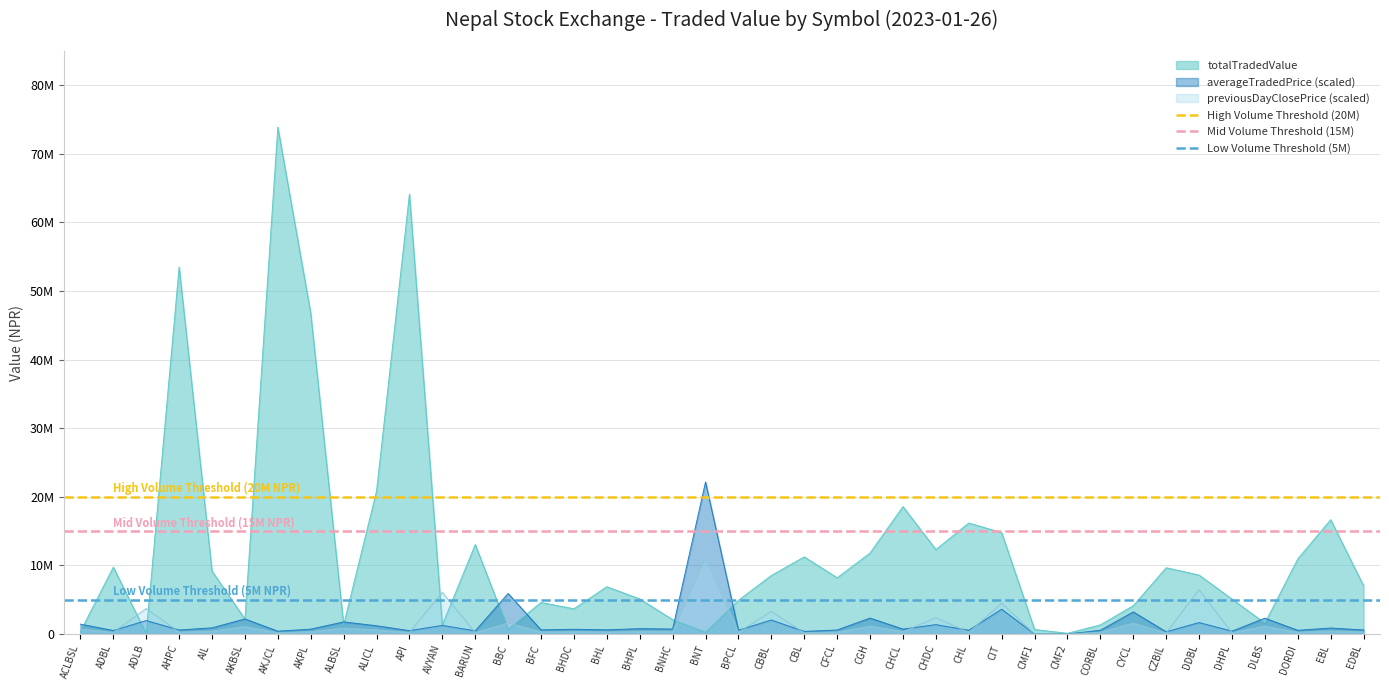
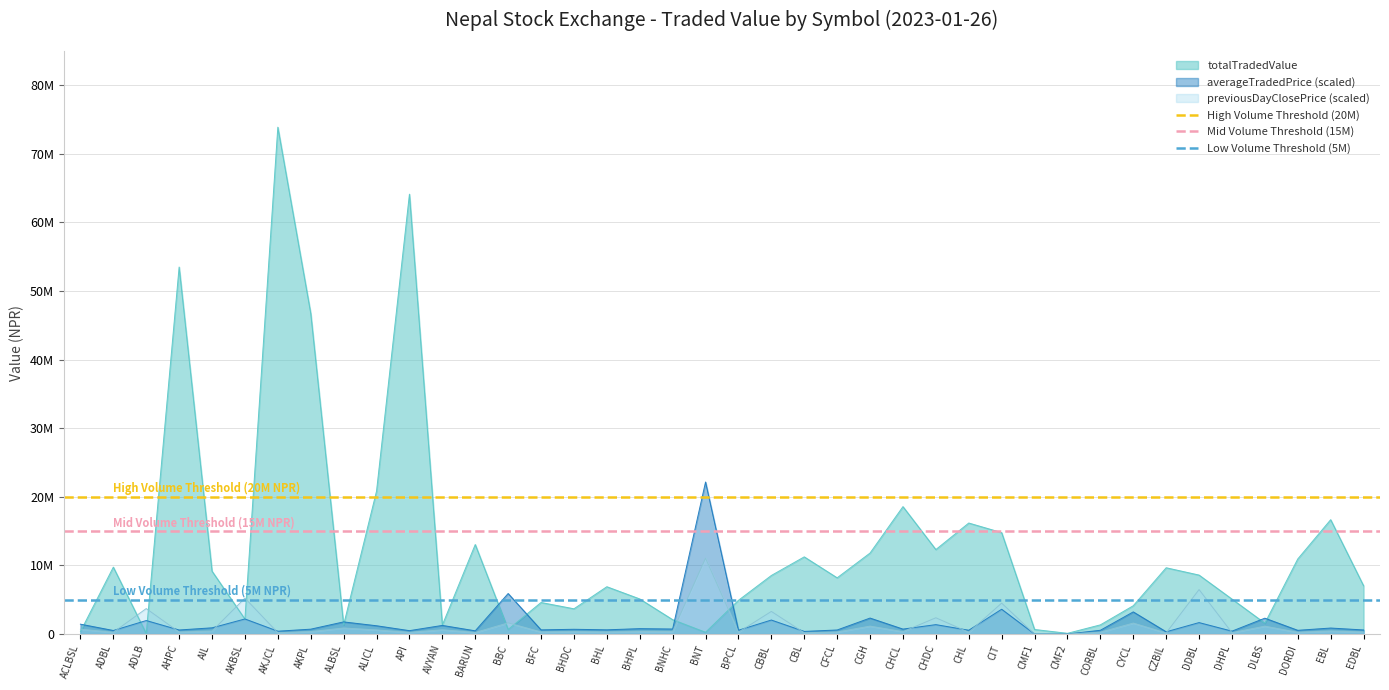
previousDayClosePrice (scaled), AKBSL: 1000000 -> 5000000
previousDayClosePrice (scaled), AVYAN: 6000000 -> 1000000
